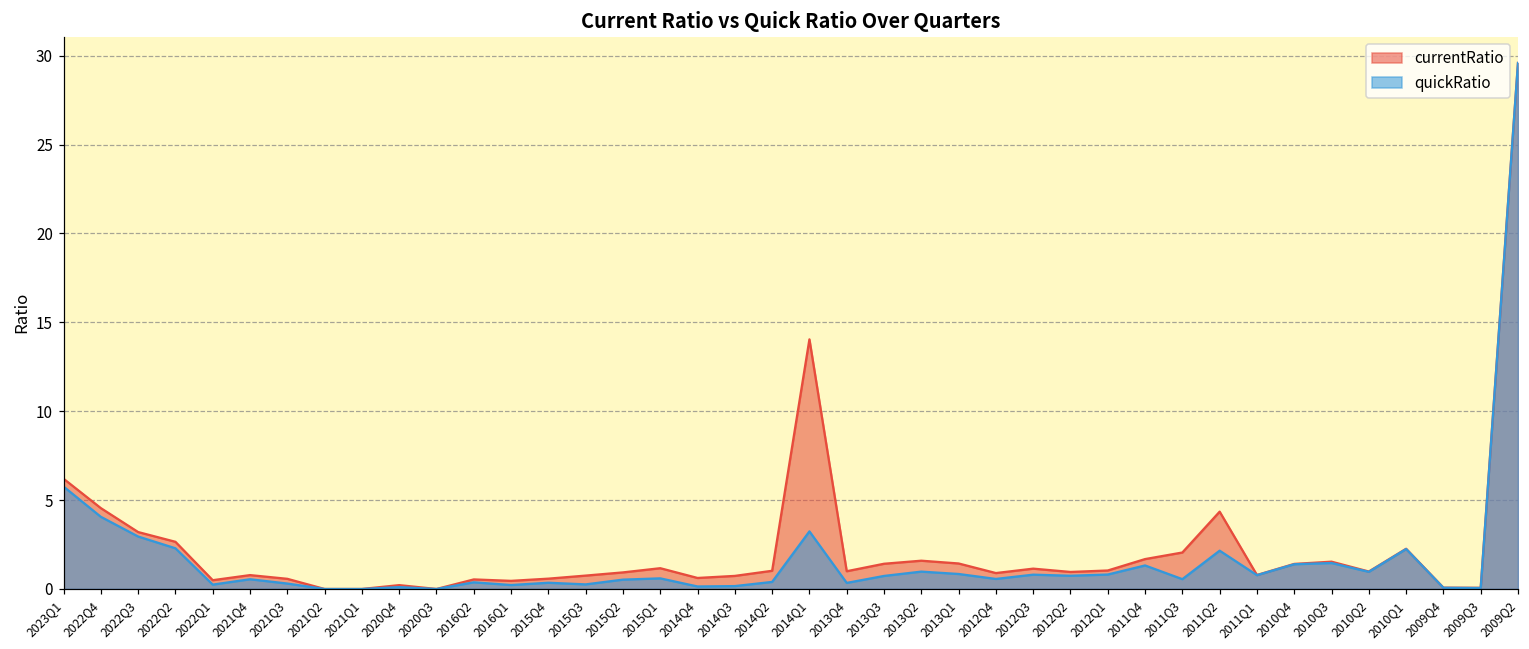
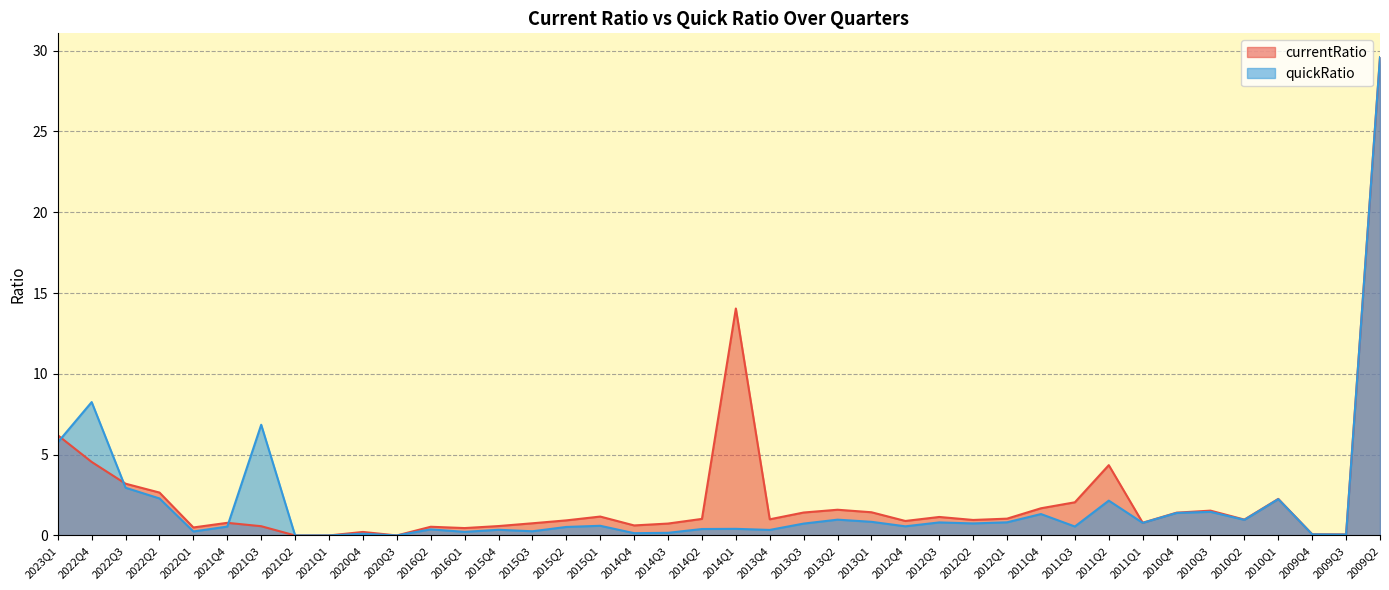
quickRatio, 2022Q4: 4.1 -> 8.3
quickRatio, 2021Q3: 0.3 -> 6.8
quickRatio, 2014Q1: 3.2 -> 0.4
